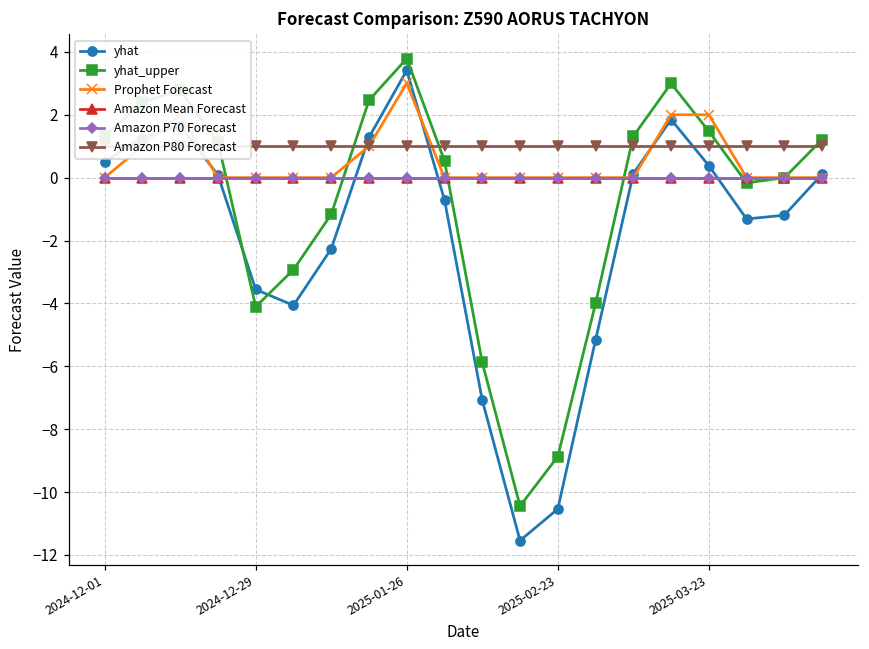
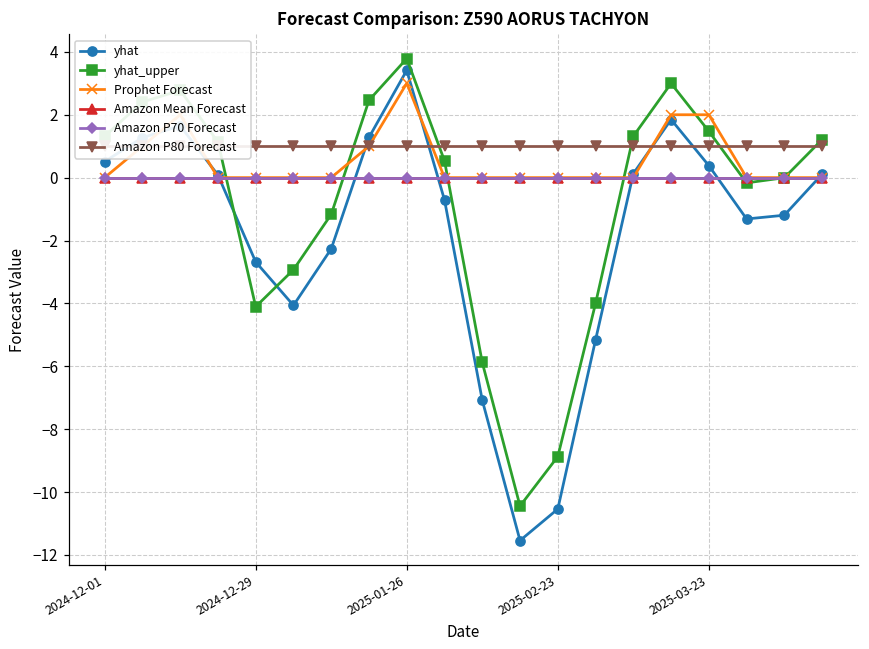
yhat, 2024-12-29: -3.6 -> -2.7
